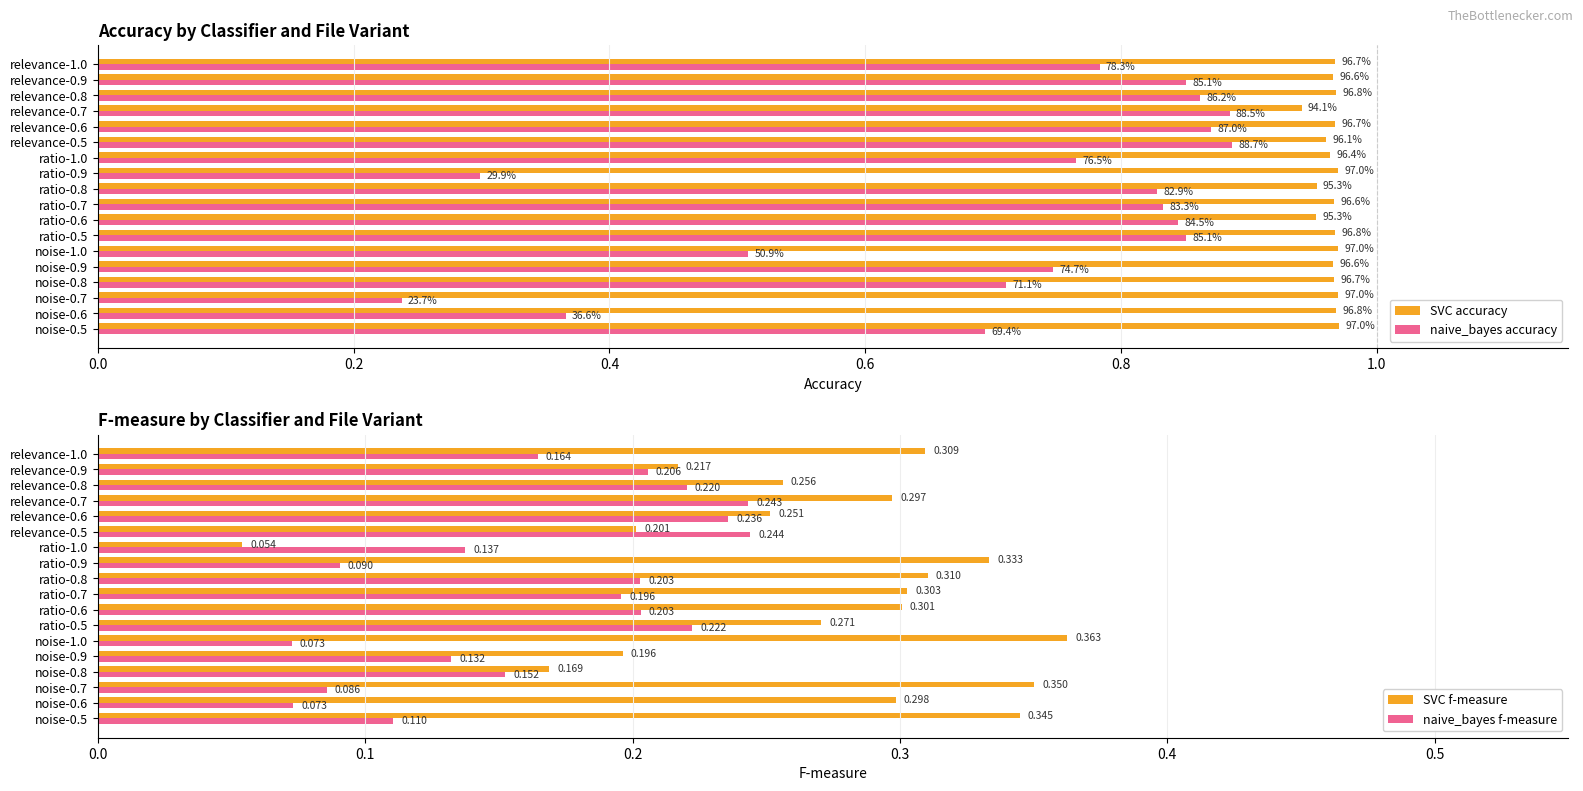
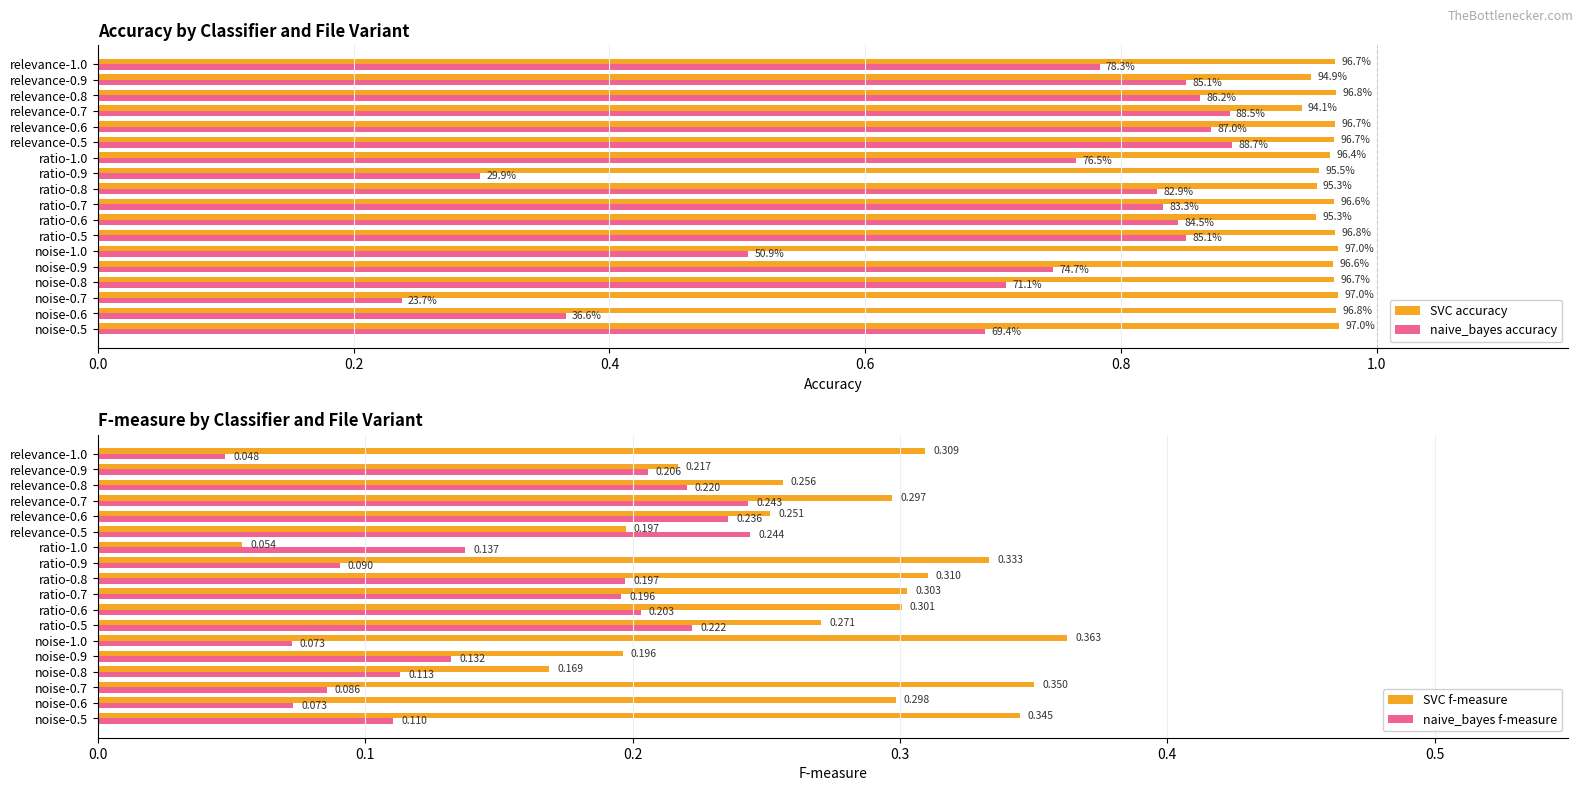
Accuracy by Classifier and File Variant, SVC accuracy, relevance-0.9: 96.6% -> 94.9%
Accuracy by Classifier and File Variant, SVC accuracy, relevance-0.5: 96.1% -> 96.7%
Accuracy by Classifier and File Variant, SVC accuracy, ratio-0.9: 97.0% -> 95.5%
F-measure by Classifier and File Variant, naive_bayes f-measure, relevance-1.0: 0.164 -> 0.048
F-measure by Classifier and File Variant, SVC f-measure, relevance-0.5: 0.201 -> 0.197
F-measure by Classifier and File Variant, naive_bayes f-measure, ratio-0.8: 0.203 -> 0.197
F-measure by Classifier and File Variant, naive_bayes f-measure, noise-0.8: 0.152 -> 0.113
